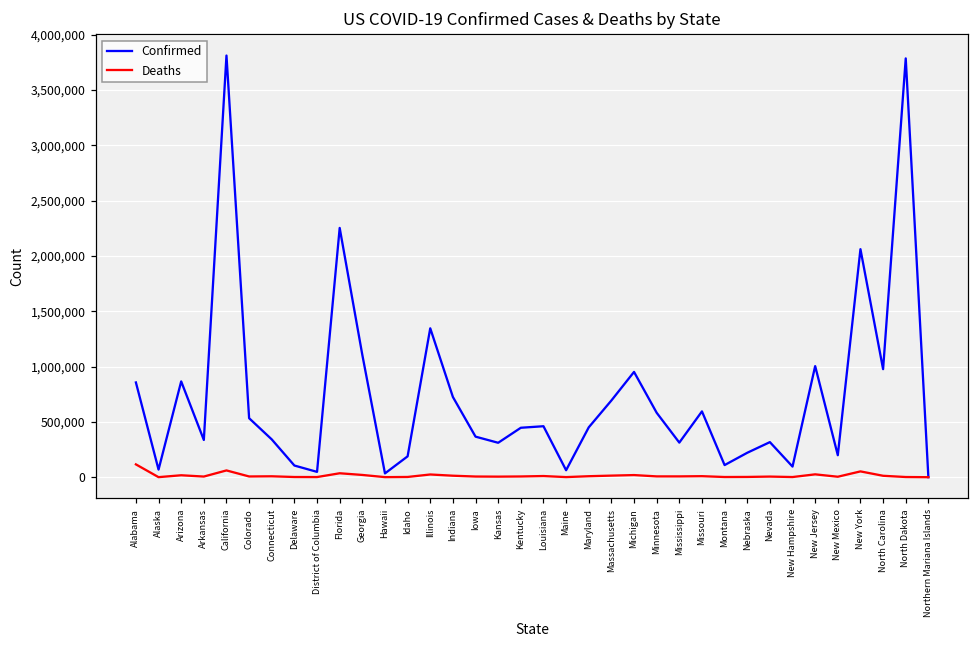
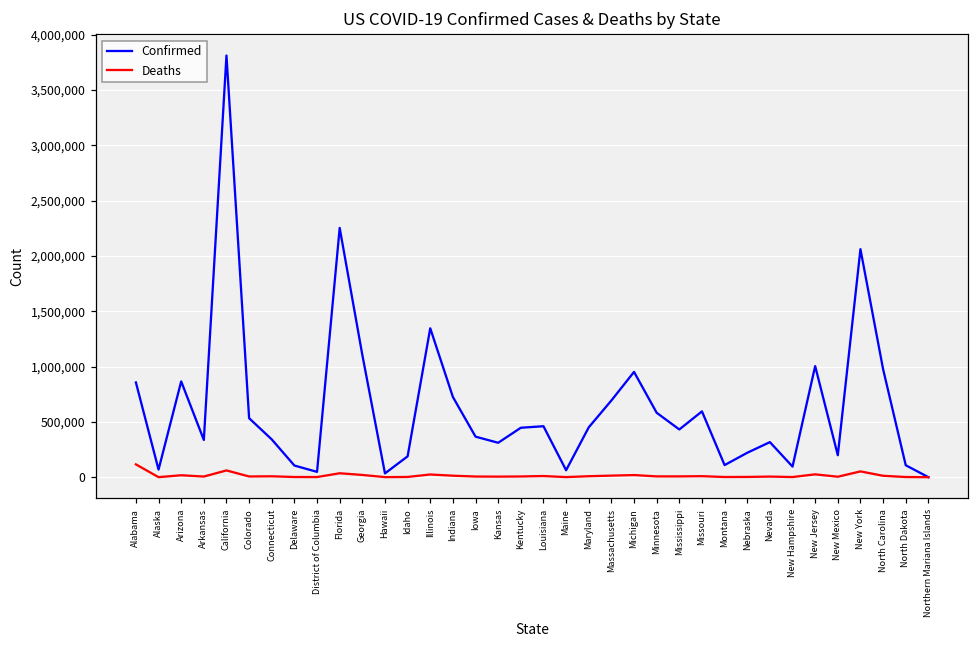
Confirmed, Mississippi: 310,000 -> 430,000
Confirmed, North Dakota: 3,790,000 -> 110,000
